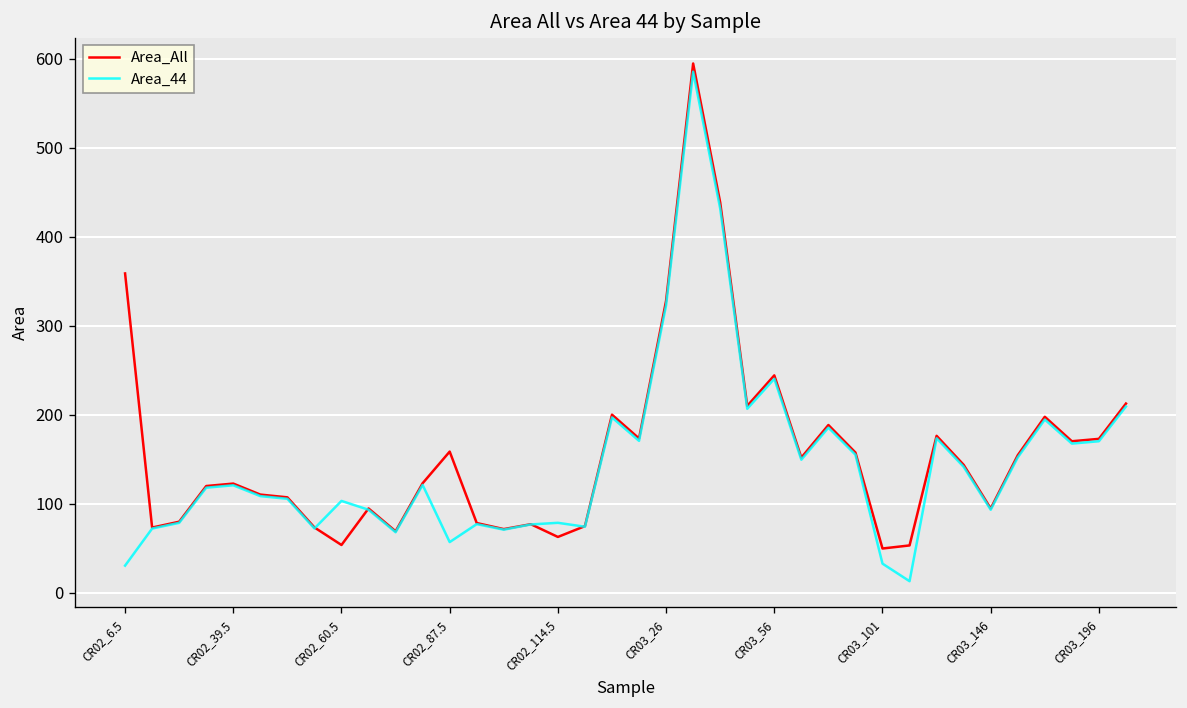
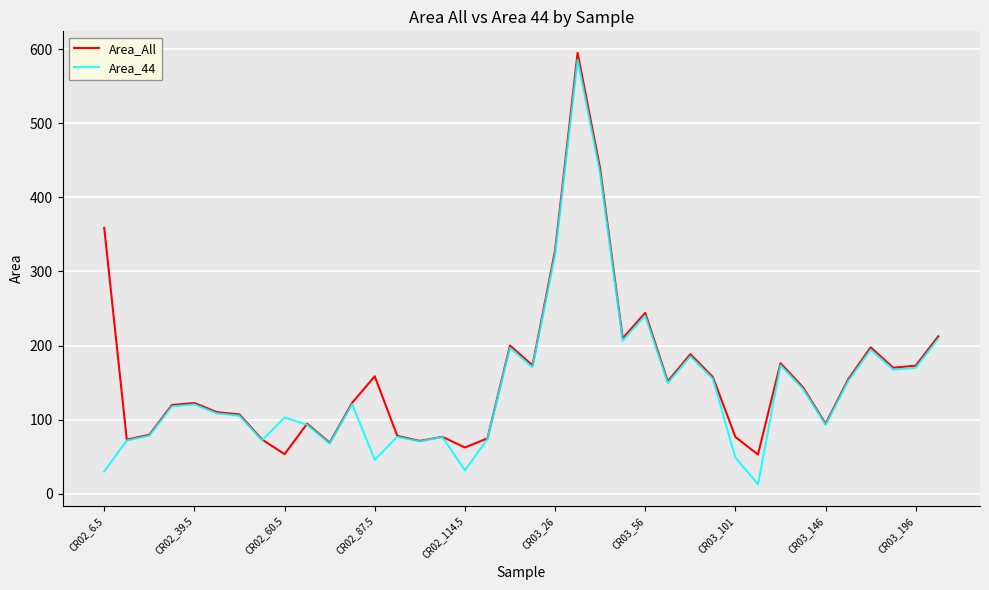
Area_44, CR02_87.5: 60 -> 50
Area_44, CR02_114.5: 80 -> 30
Area_All, CR03_101: 50 -> 80
Area_44, CR03_101: 30 -> 50
